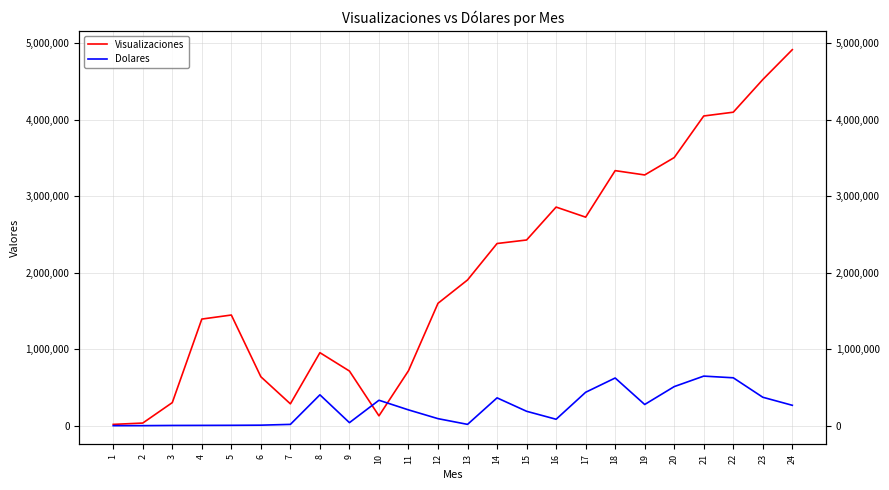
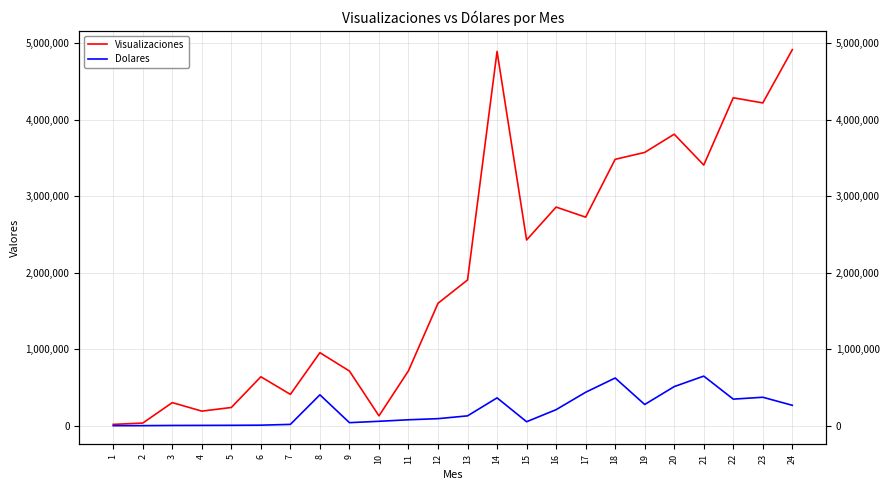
Visualizaciones, 4: 1,400,000 -> 200,000
Visualizaciones, 5: 1,400,000 -> 200,000
Visualizaciones, 7: 300,000 -> 400,000
Dolares, 10: 300,000 -> 100,000
Dolares, 11: 200,000 -> 100,000
Dolares, 13: 0 -> 100,000
Visualizaciones, 14: 2,400,000 -> 4,900,000
Dolares, 15: 200,000 -> 100,000
Dolares, 16: 100,000 -> 200,000
Visualizaciones, 18: 3,300,000 -> 3,500,000
Visualizaciones, 19: 3,300,000 -> 3,600,000
Visualizaciones, 20: 3,500,000 -> 3,800,000
Visualizaciones, 21: 4,000,000 -> 3,400,000
Visualizaciones, 22: 4,100,000 -> 4,300,000
Dolares, 22: 600,000 -> 300,000
Visualizaciones, 23: 4,500,000 -> 4,200,000
